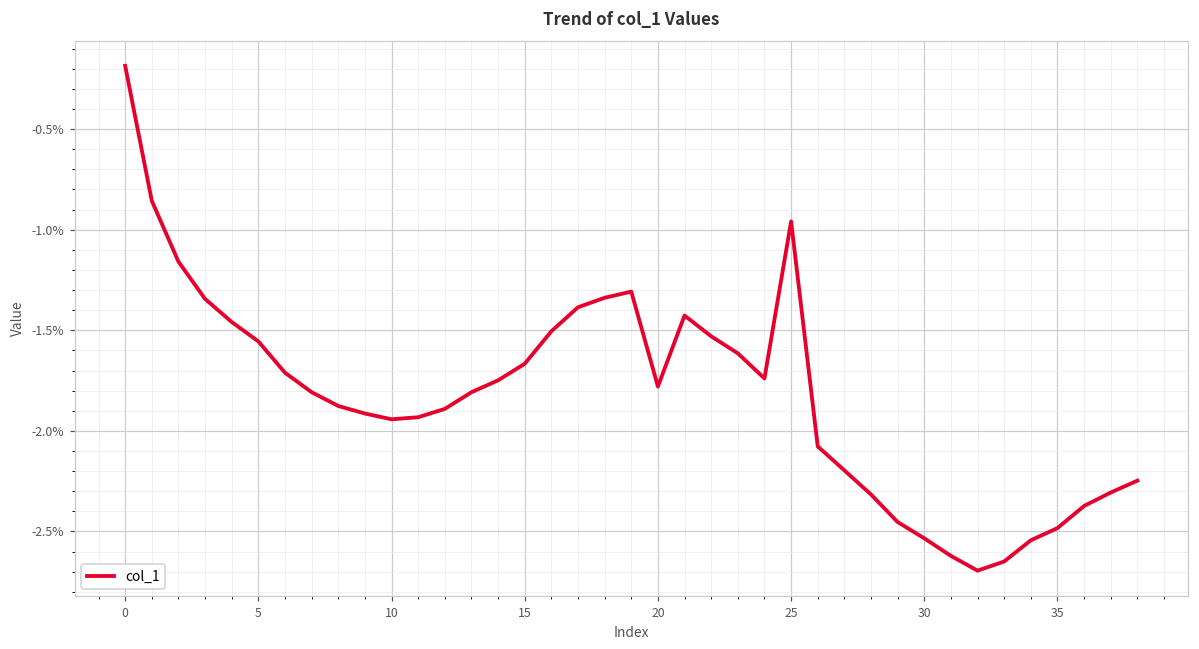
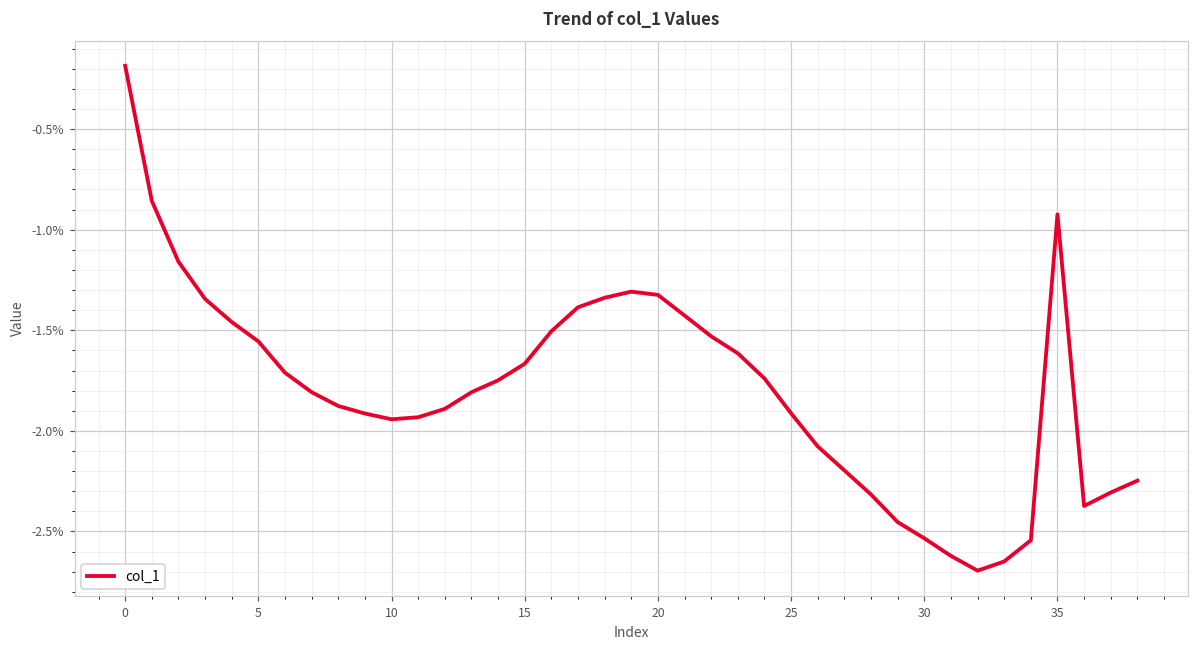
20: -1.78% -> -1.32%
25: -0.96% -> -1.91%
35: -2.48% -> -0.92%
